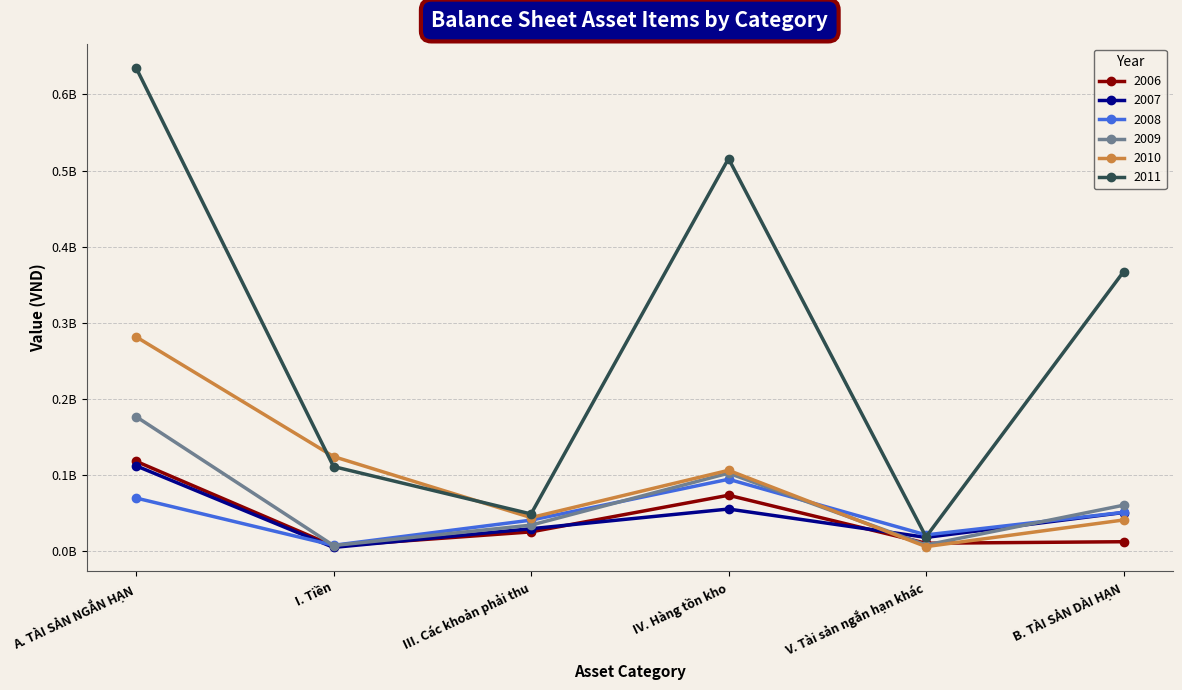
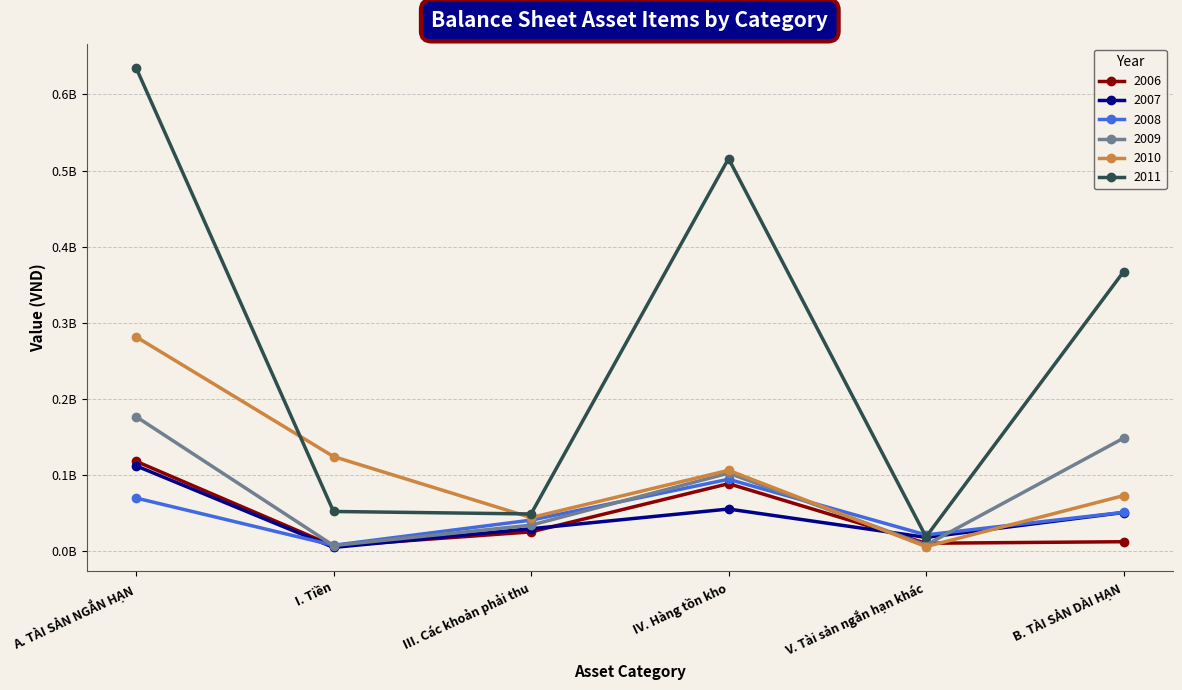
2011, I. Tiền: 110000000 -> 50000000
2006, IV. Hàng tồn kho: 70000000 -> 90000000
2009, B. TÀI SẢN DÀI HẠN: 60000000 -> 150000000
2010, B. TÀI SẢN DÀI HẠN: 40000000 -> 70000000
